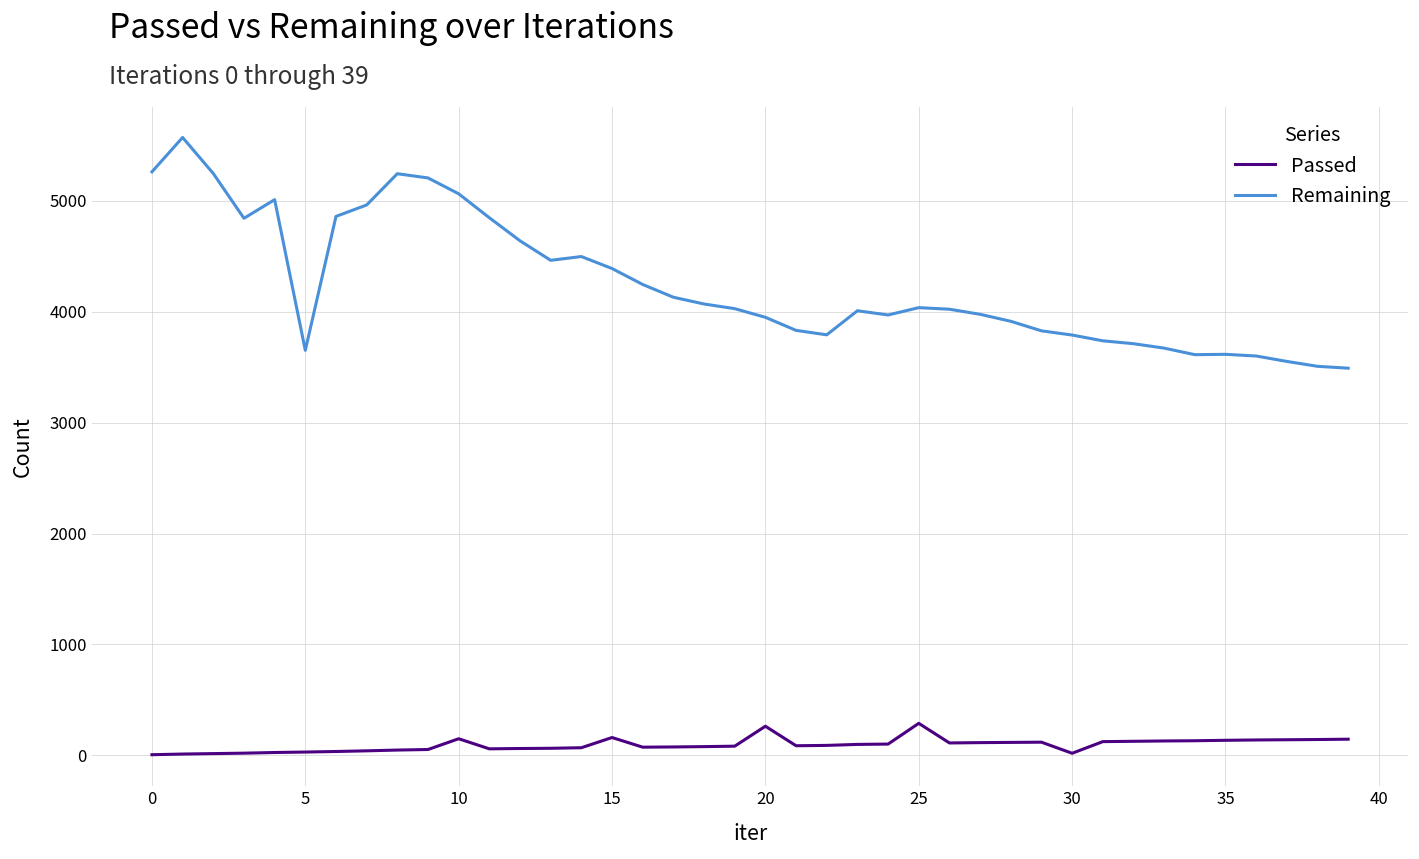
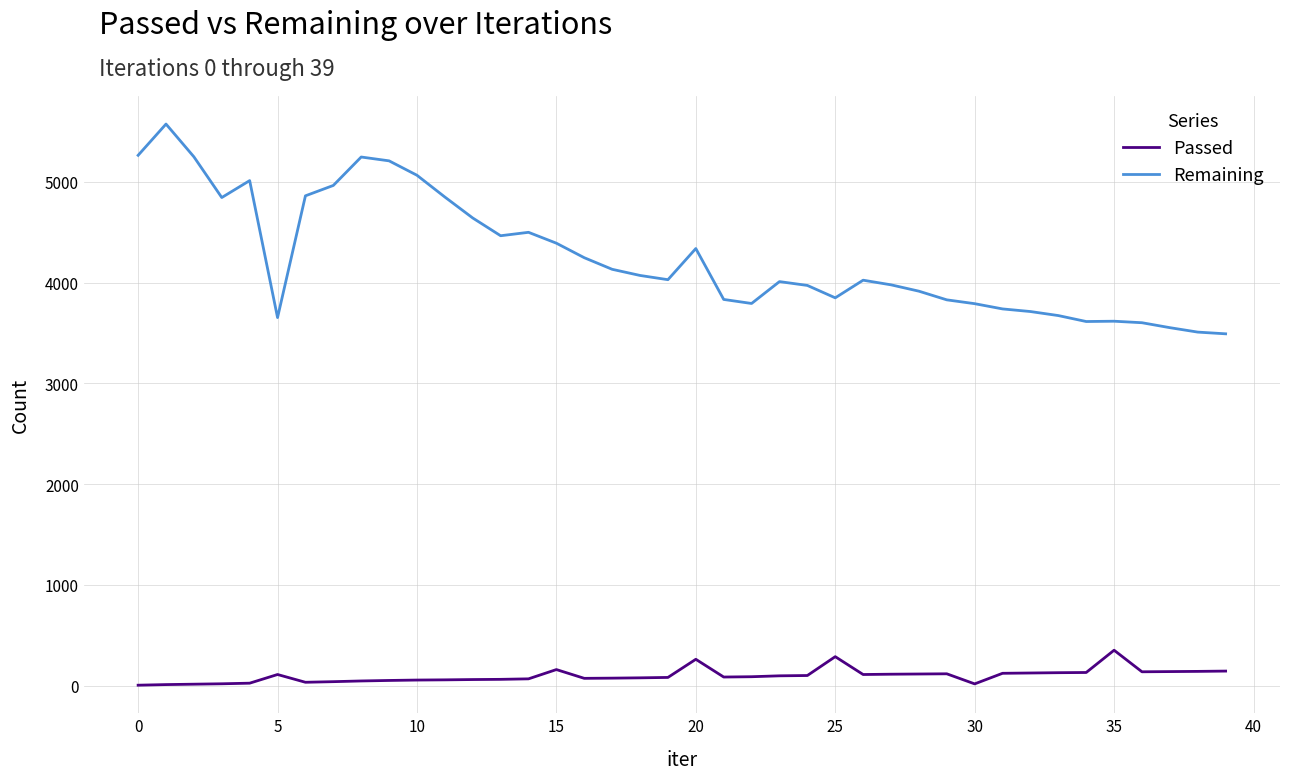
Passed, 5: 30 -> 110
Passed, 10: 150 -> 60
Remaining, 20: 3950 -> 4340
Remaining, 25: 4040 -> 3850
Passed, 35: 140 -> 350
